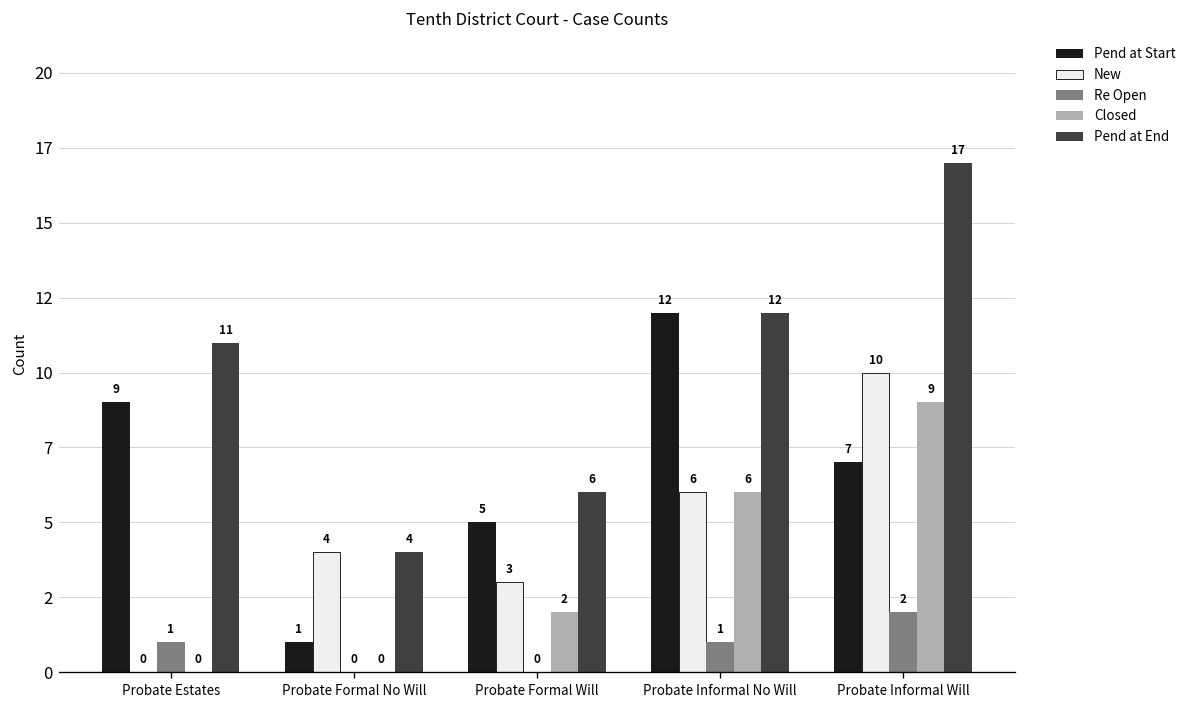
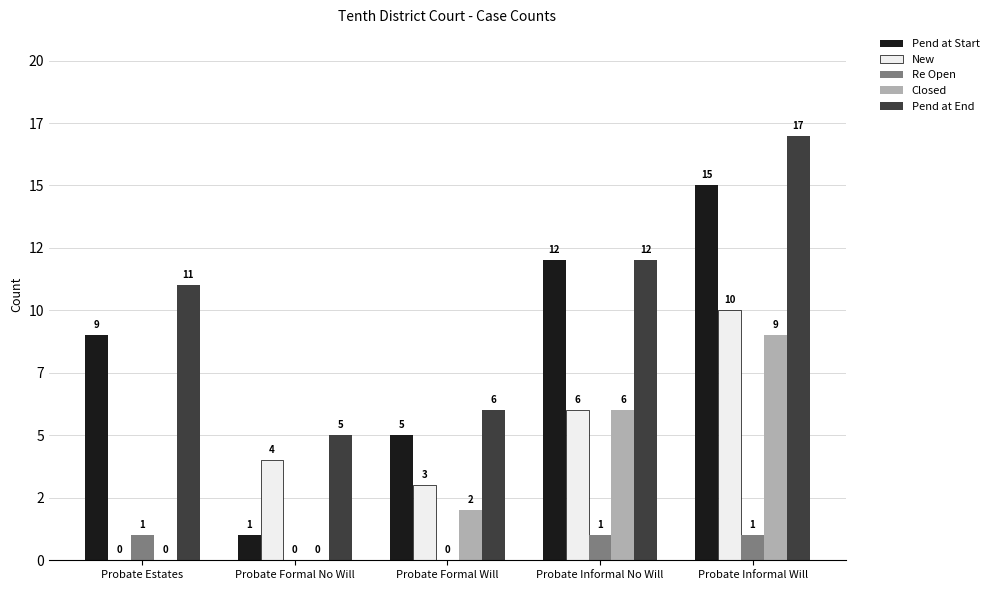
Pend at End, Probate Formal No Will: 4 -> 5
Pend at Start, Probate Informal Will: 7 -> 15
Re Open, Probate Informal Will: 2 -> 1
